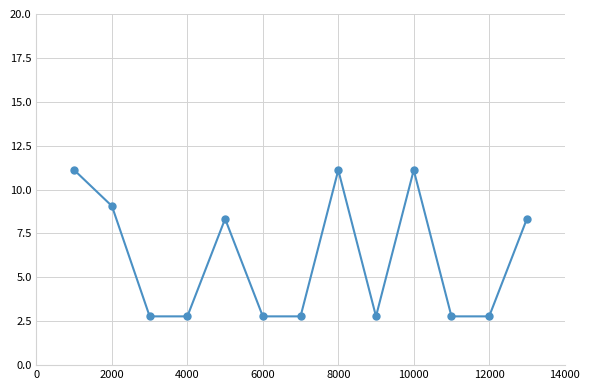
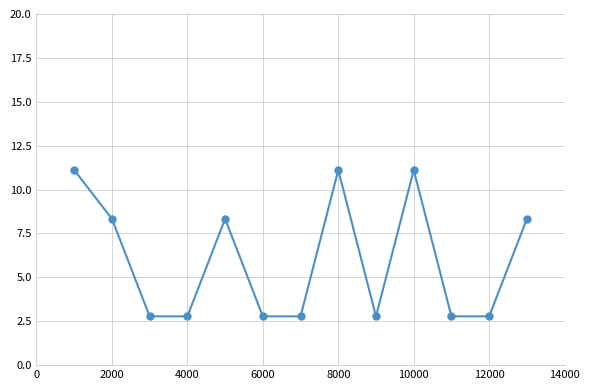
2000: 9.1 -> 8.3
